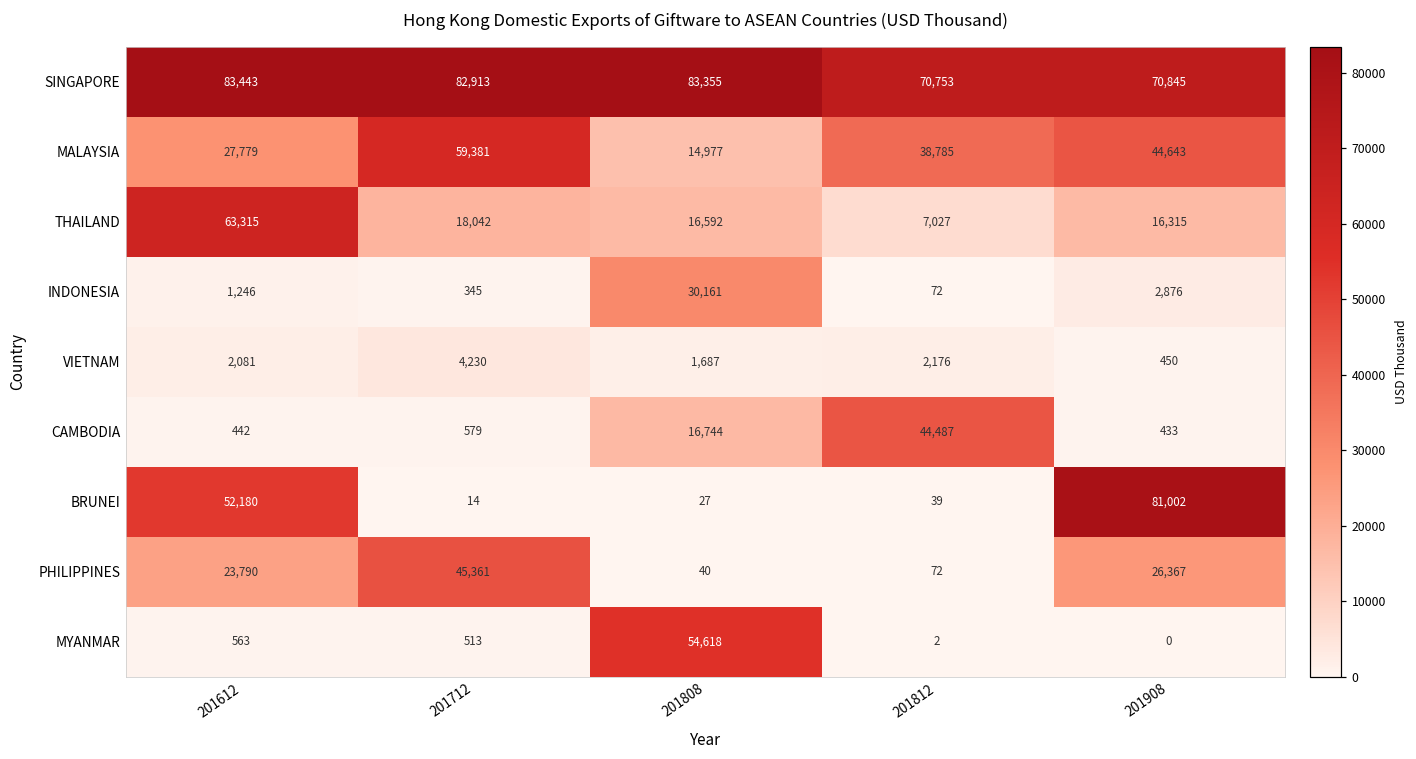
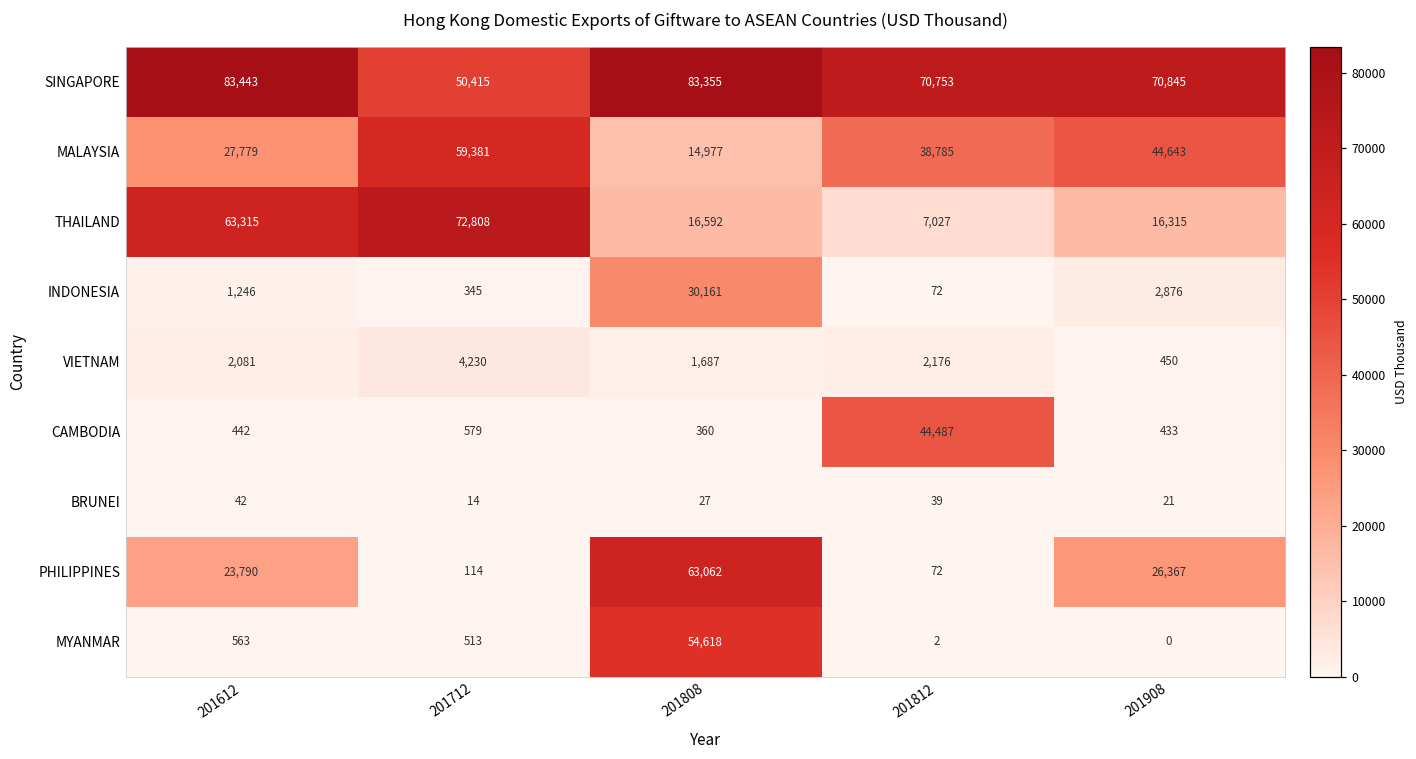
SINGAPORE, 201712: 82,913 -> 50,415
THAILAND, 201712: 18,042 -> 72,808
CAMBODIA, 201808: 16,744 -> 360
BRUNEI, 201612: 52,180 -> 42
BRUNEI, 201908: 81,002 -> 21
PHILIPPINES, 201712: 45,361 -> 114
PHILIPPINES, 201808: 40 -> 63,062
